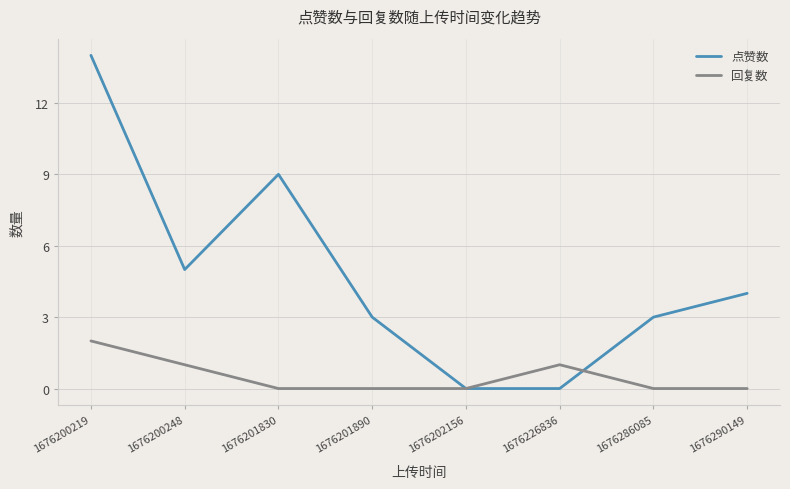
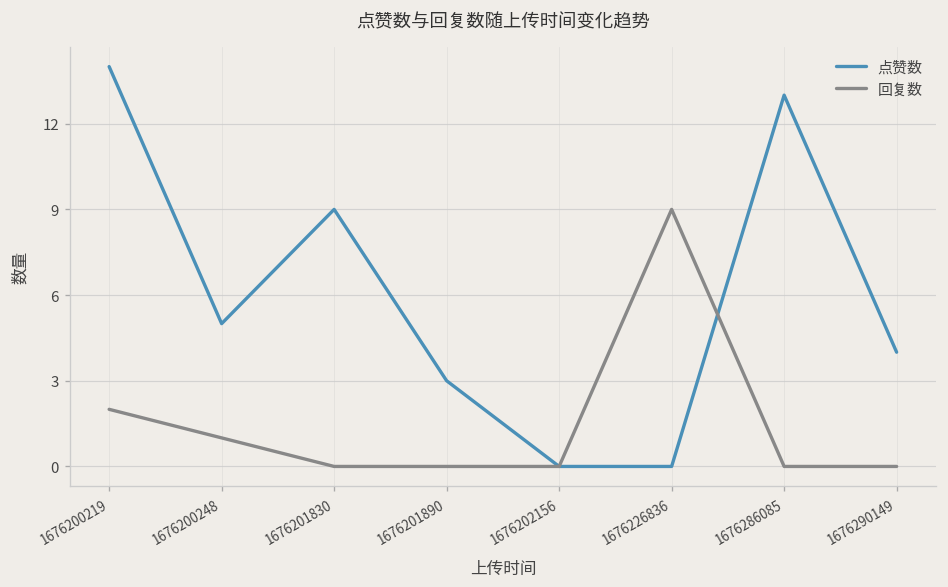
回复数, 1676226836: 1 -> 9
点赞数, 1676286085: 3 -> 13
